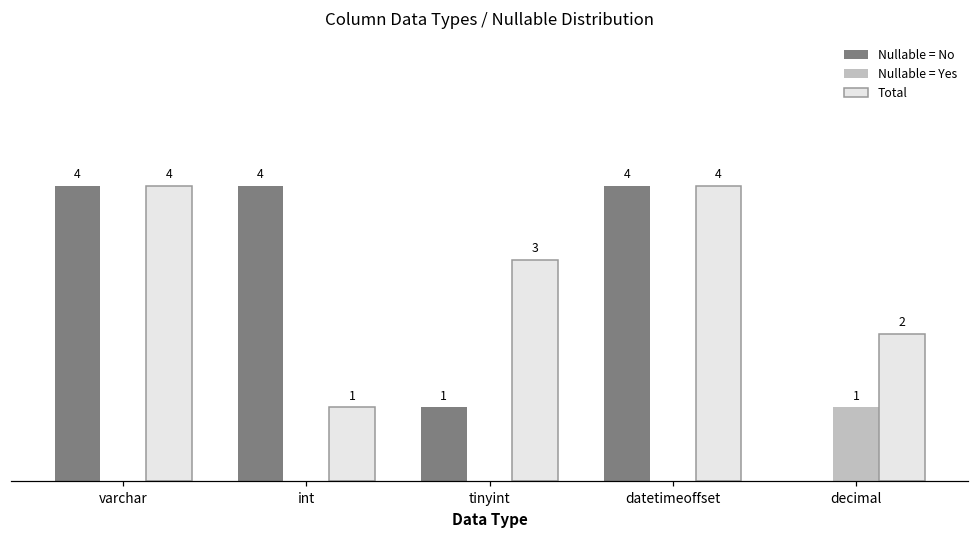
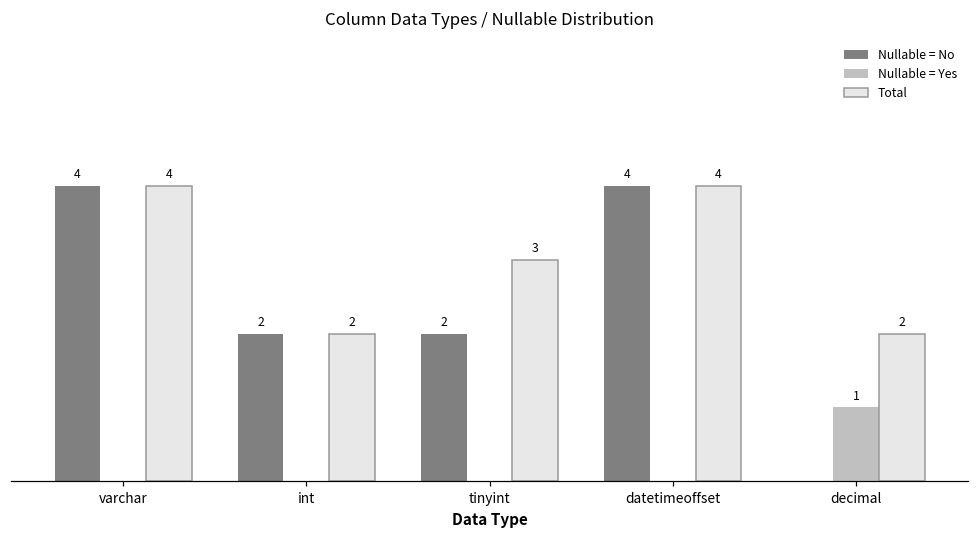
Nullable = No, int: 4 -> 2
Total, int: 1 -> 2
Nullable = No, tinyint: 1 -> 2
